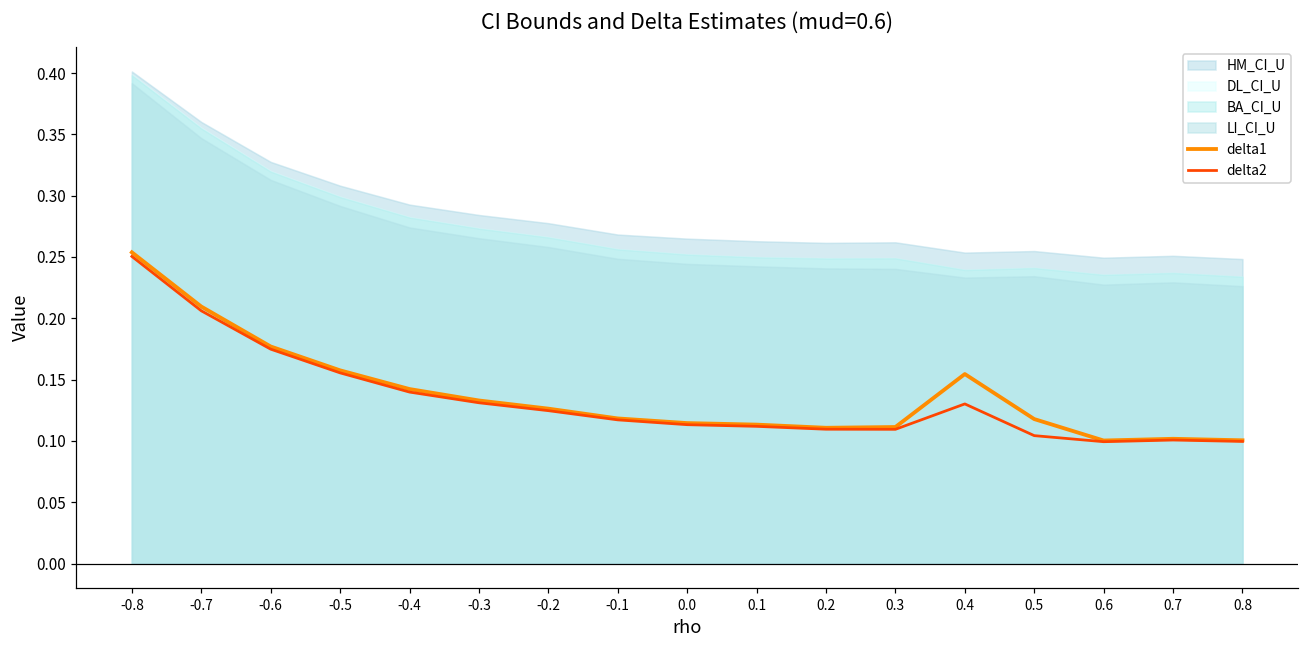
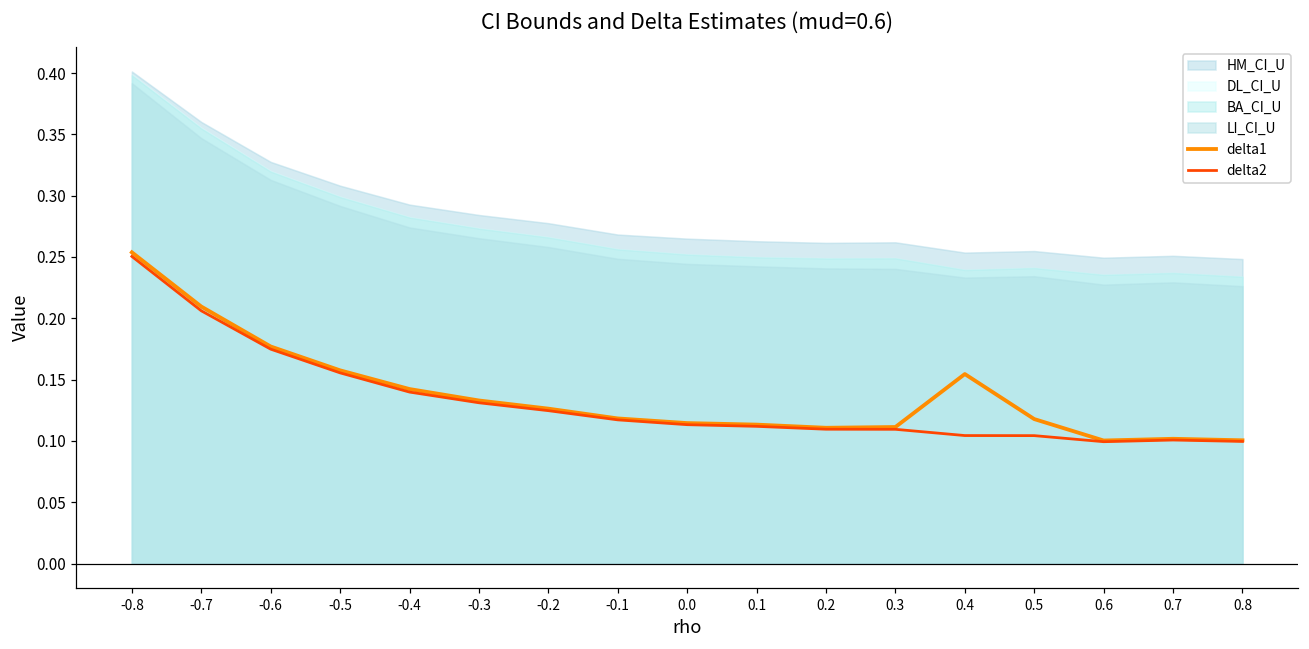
delta2, 0.4: 0.130 -> 0.104
